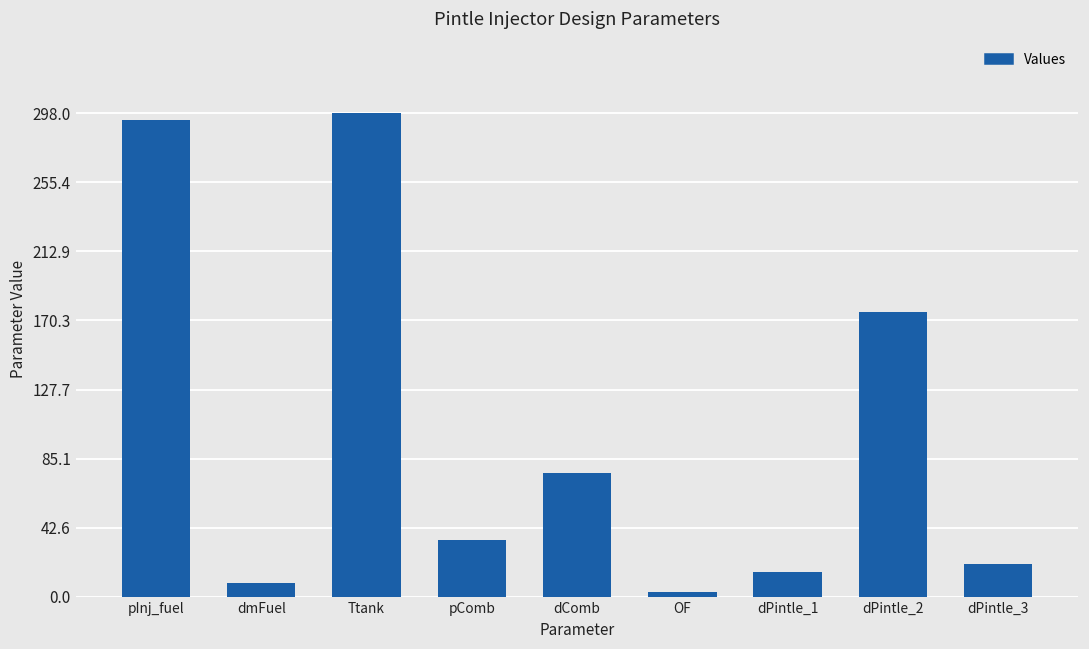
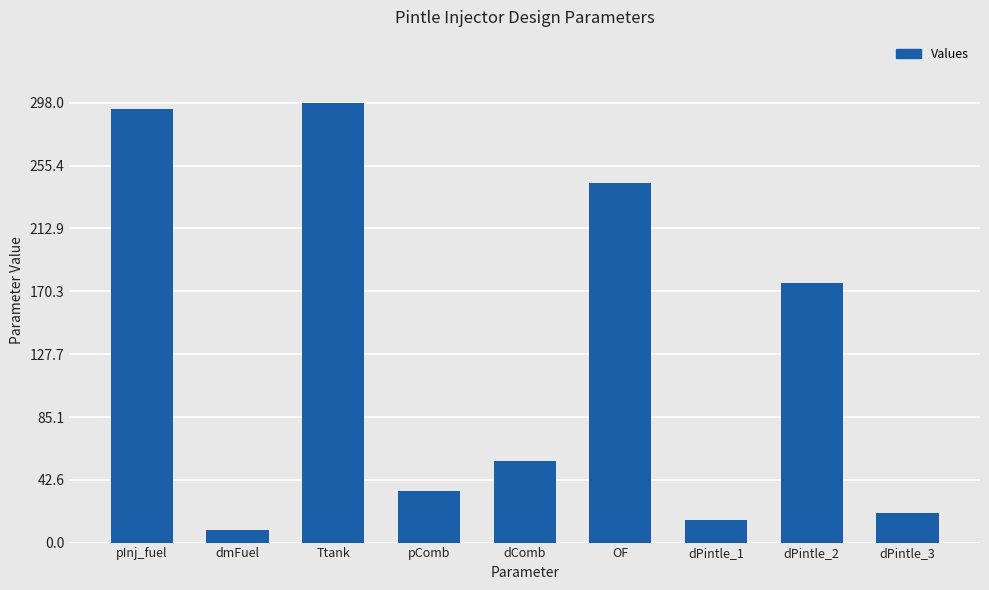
dComb: 76 -> 55
OF: 3 -> 244
